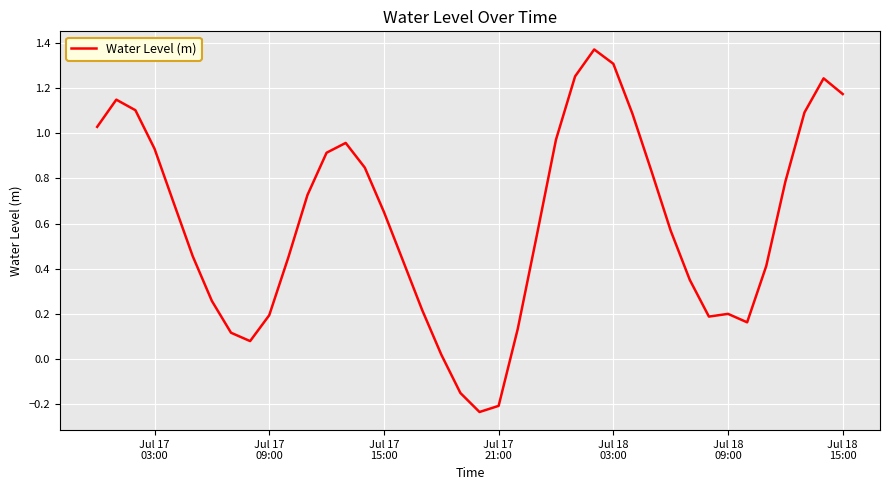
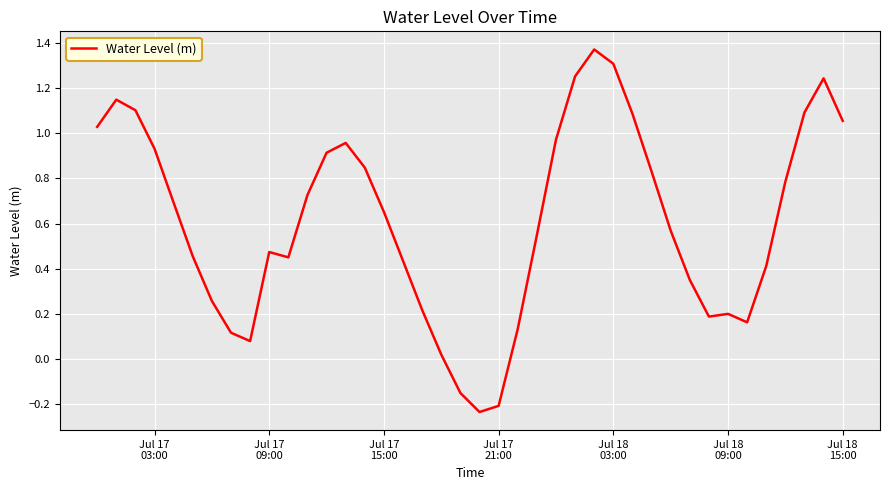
Jul 17 09:00: 0.19 -> 0.47
Jul 18 15:00: 1.17 -> 1.05
